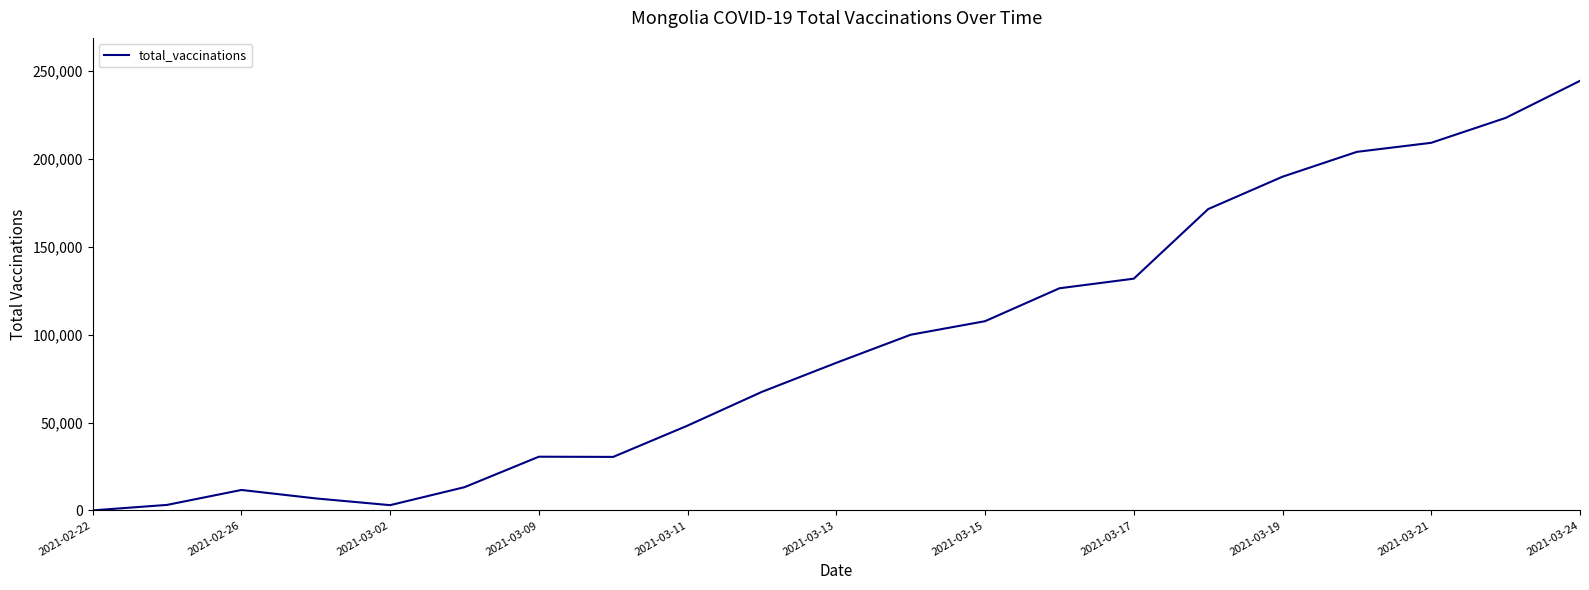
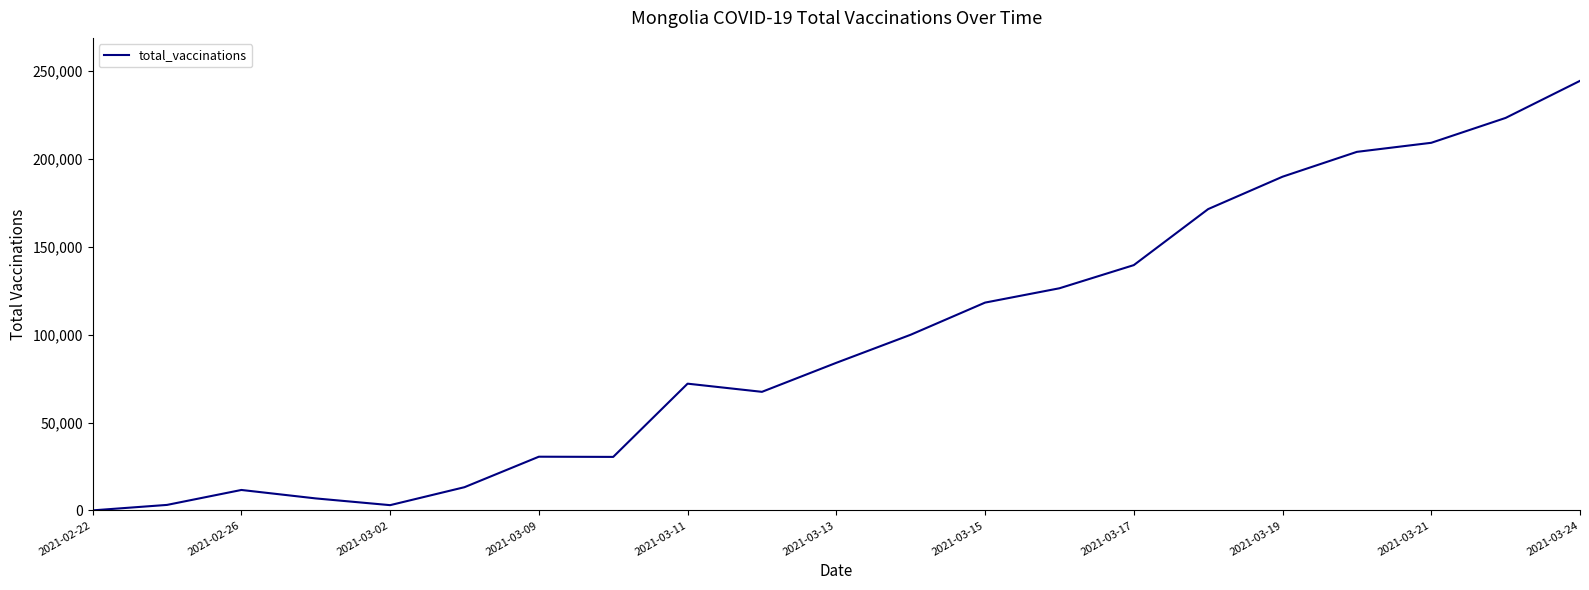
2021-03-11: 48,000 -> 72,000
2021-03-15: 108,000 -> 118,000
2021-03-17: 132,000 -> 140,000
